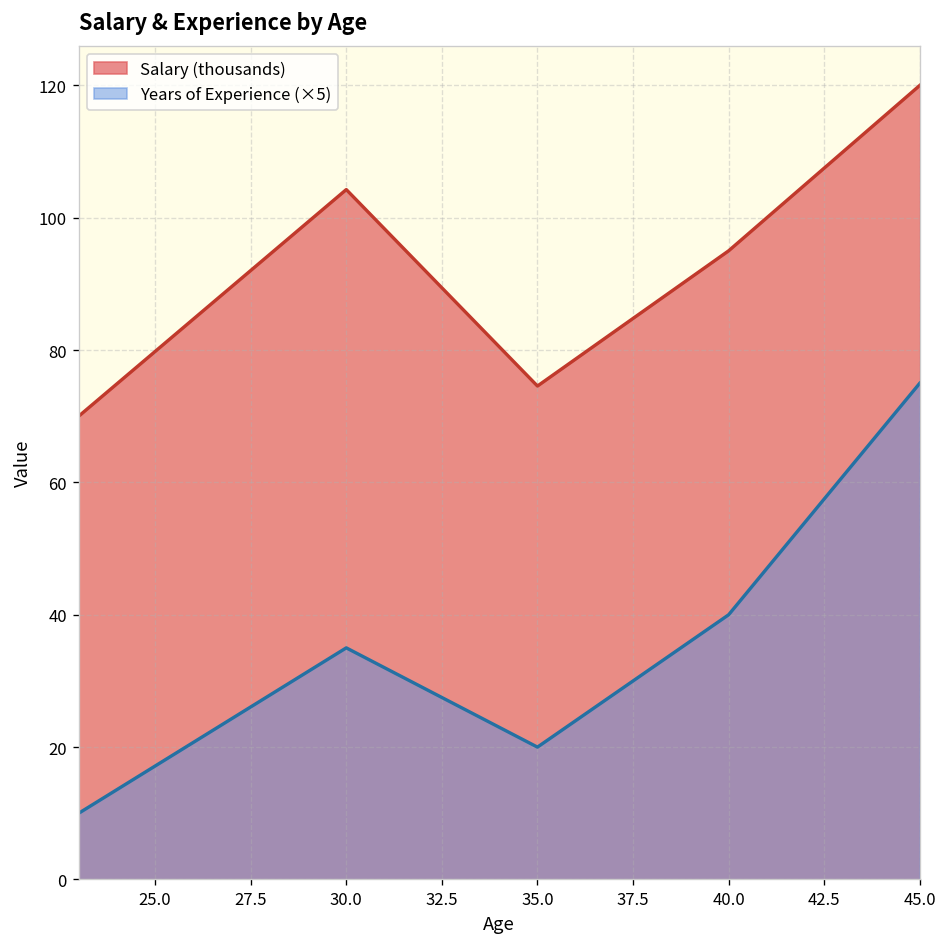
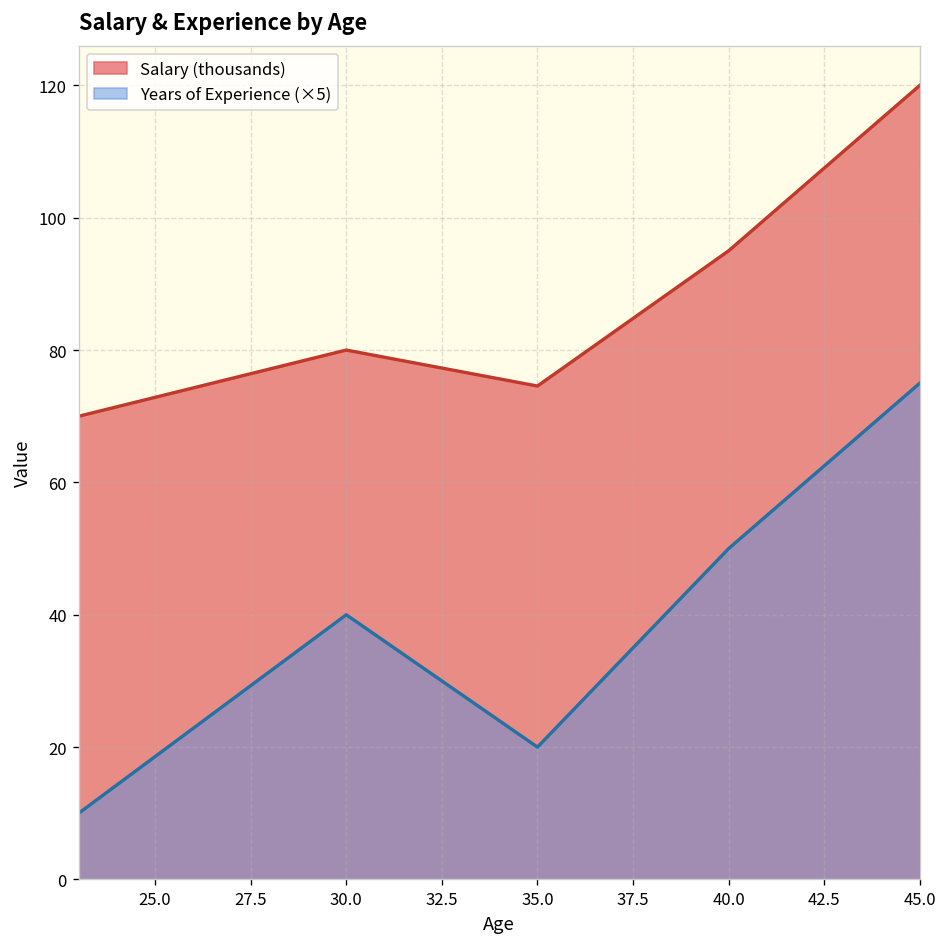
Salary (thousands), 30.0: 104 -> 80
Years of Experience (×5), 30.0: 35 -> 40
Years of Experience (×5), 40.0: 40 -> 50
